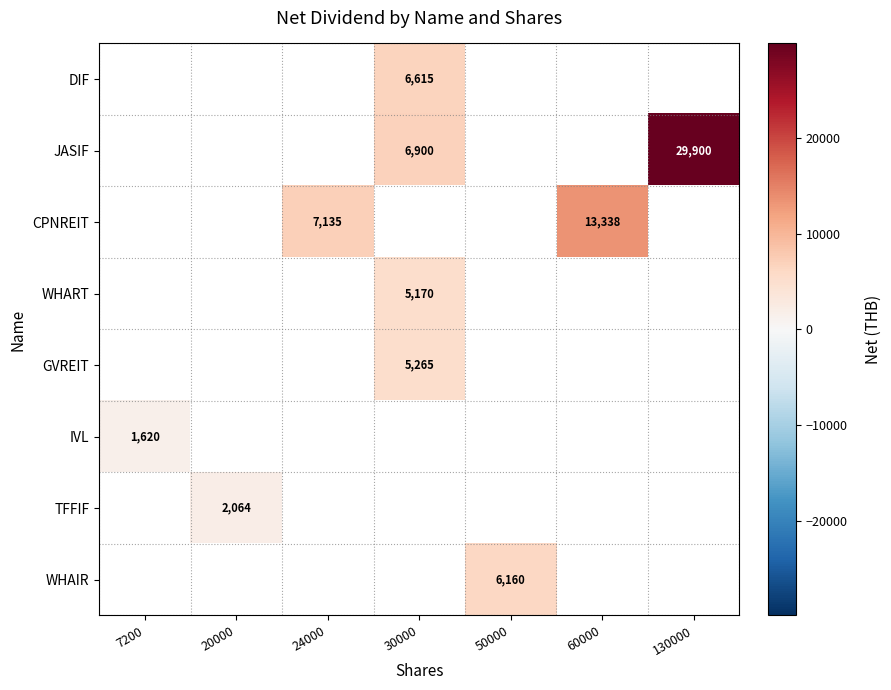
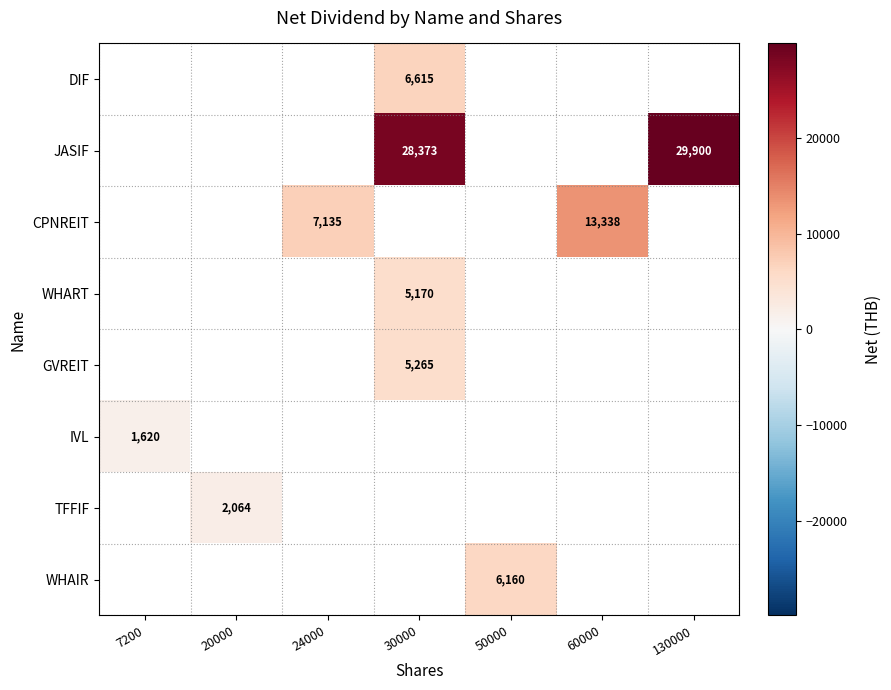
JASIF, 30000: 6,900 -> 28,373
